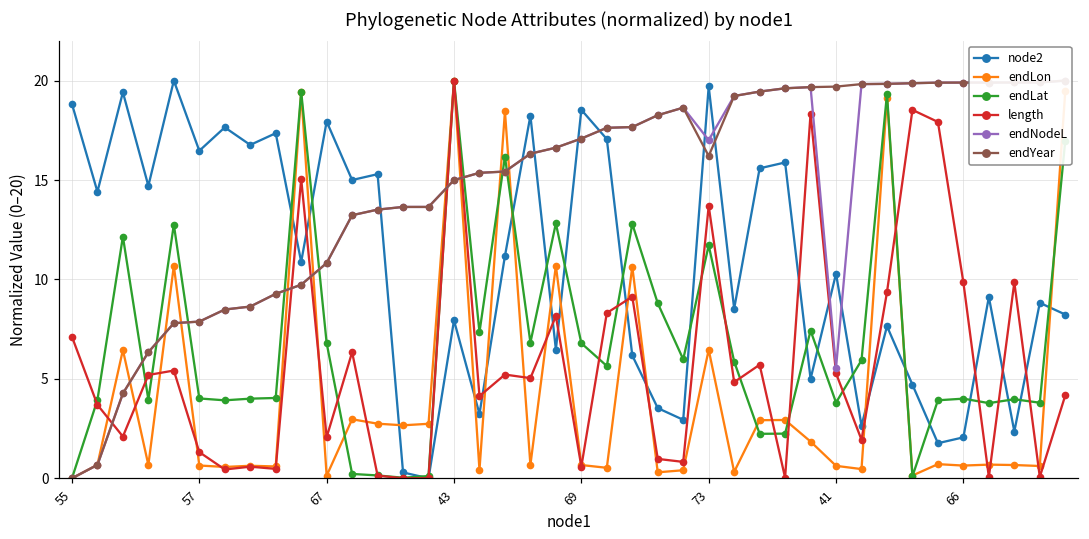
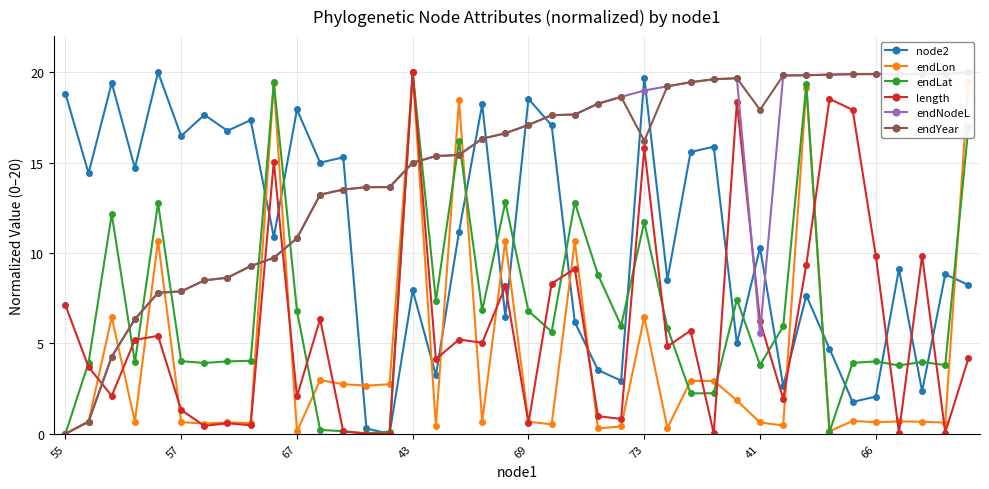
length, 73: 13.7 -> 15.8
endNodeL, 73: 17.0 -> 19.0
length, 41: 5.3 -> 6.2
endYear, 41: 19.7 -> 17.9
